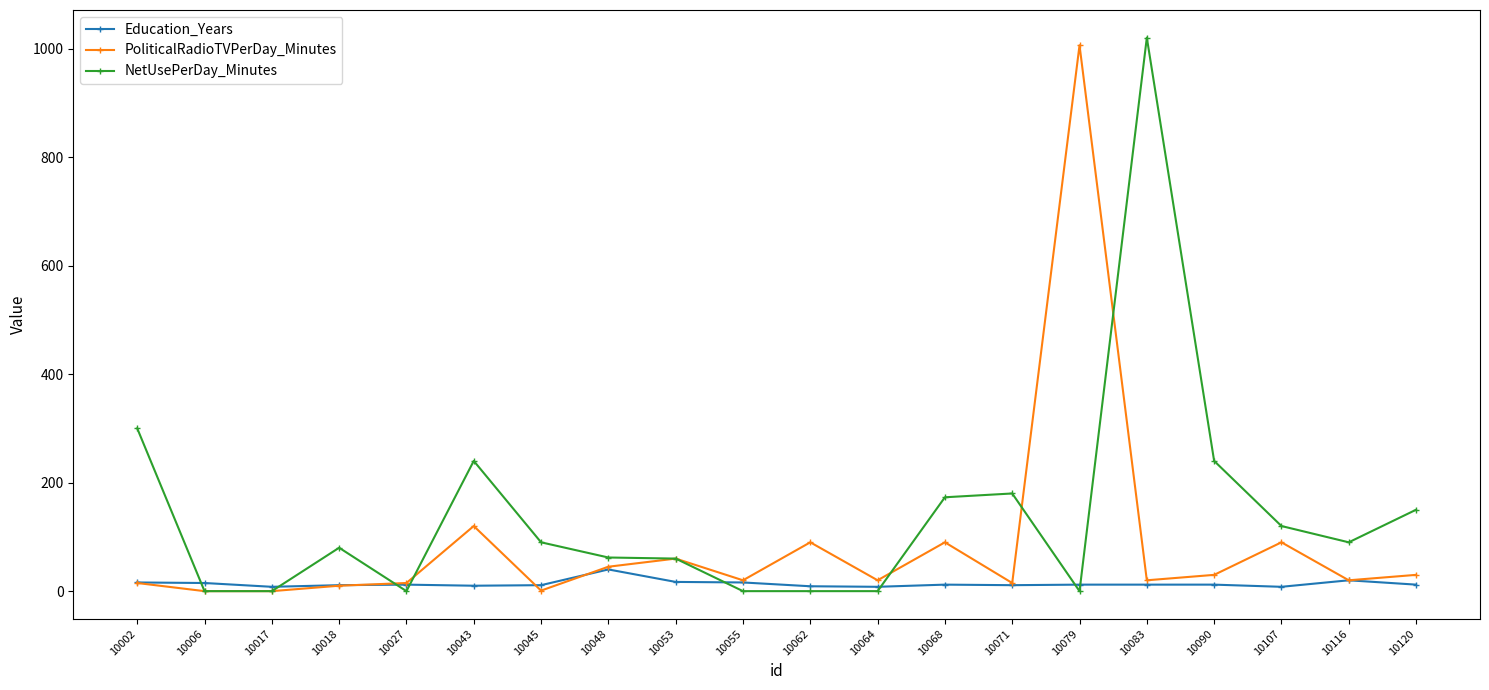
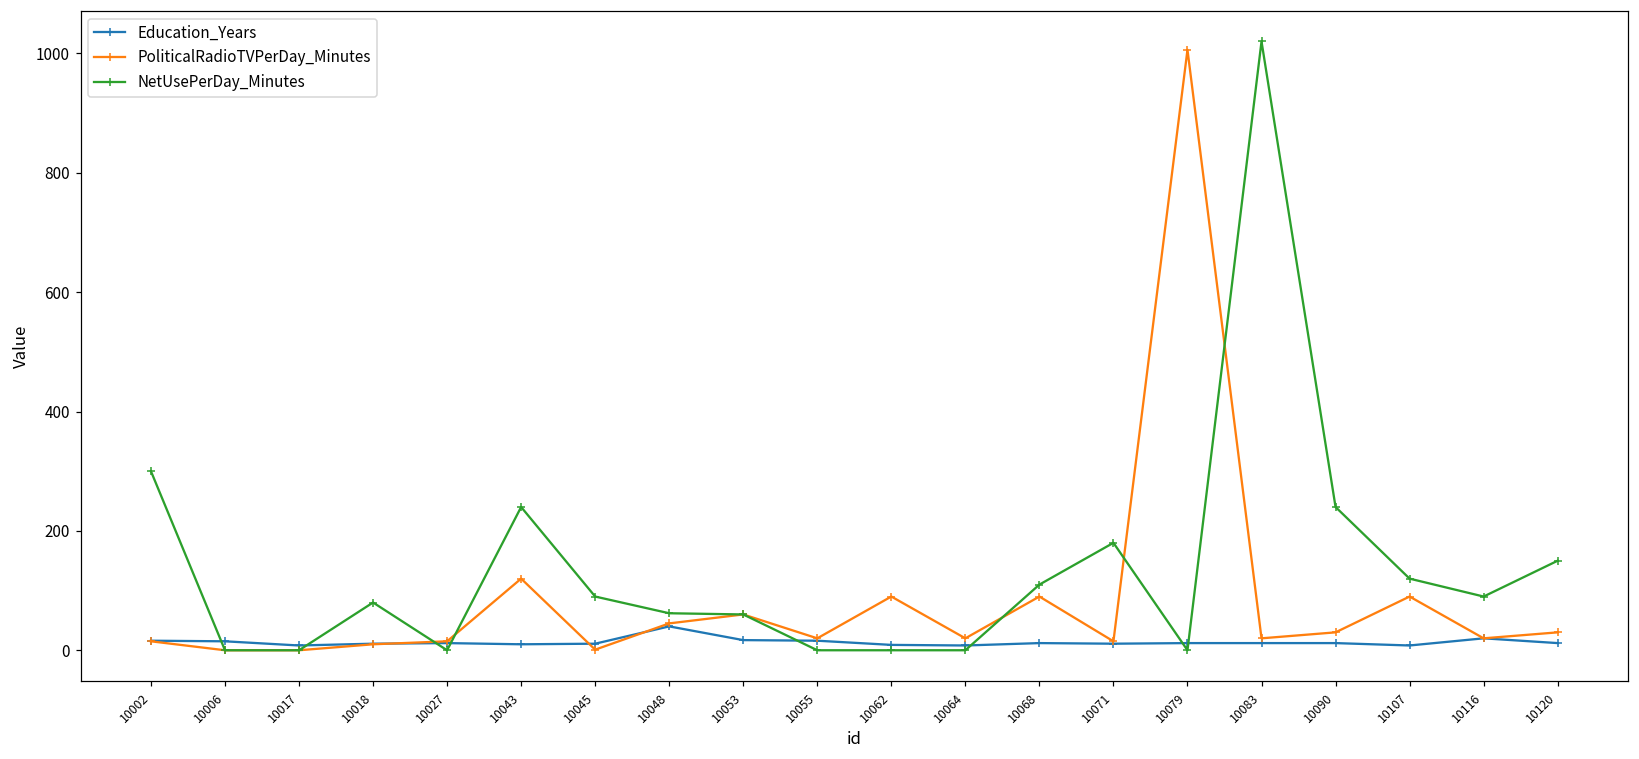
NetUsePerDay_Minutes, 10068: 170 -> 110
